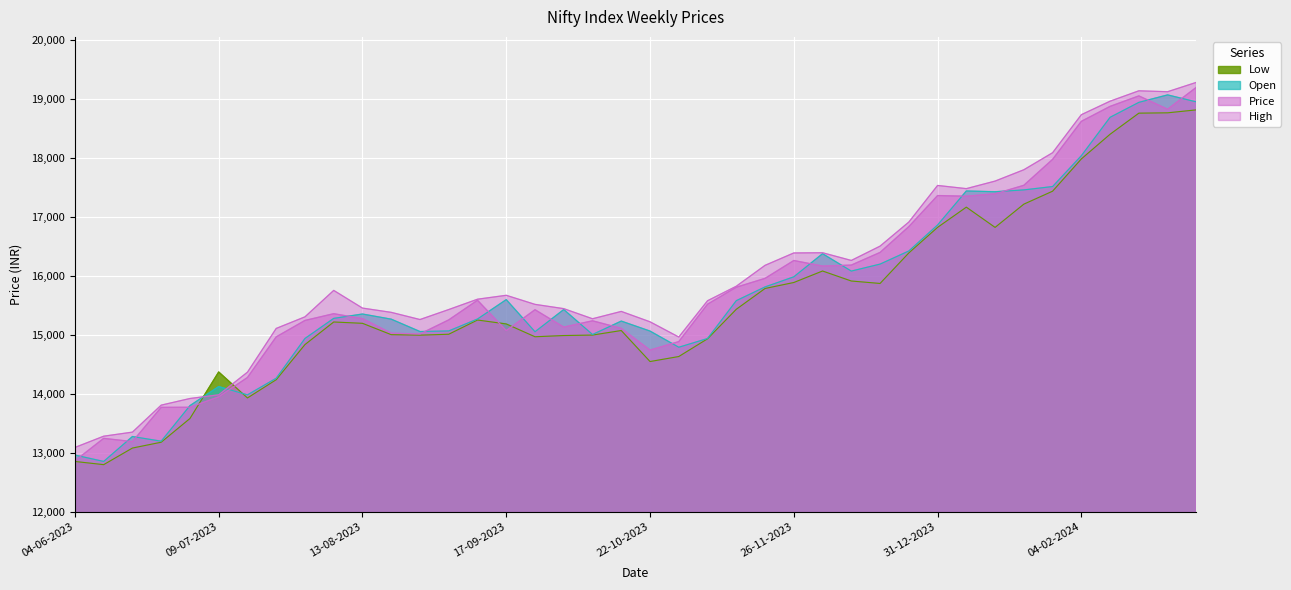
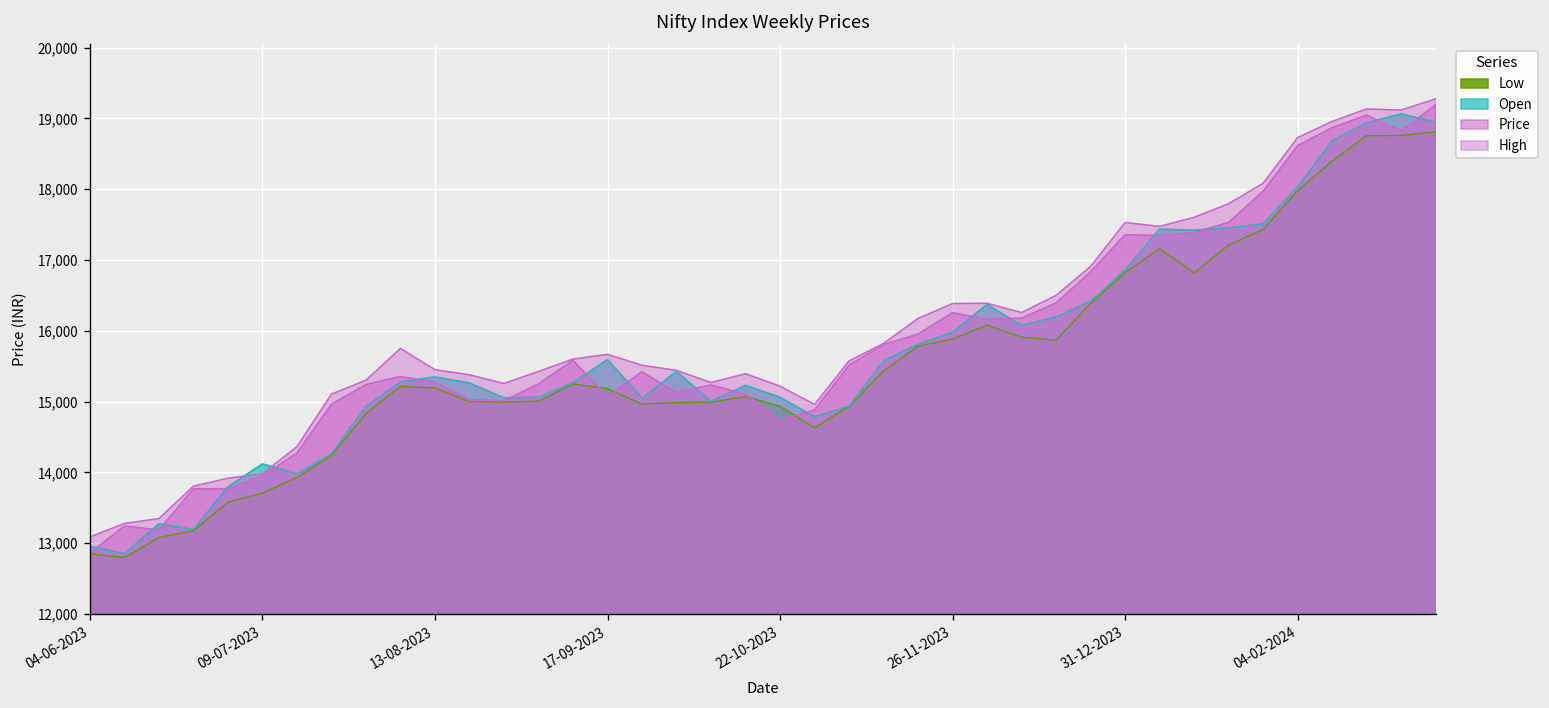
Low, 09-07-2023: 14,400 -> 13,700
Low, 22-10-2023: 14,500 -> 14,900
